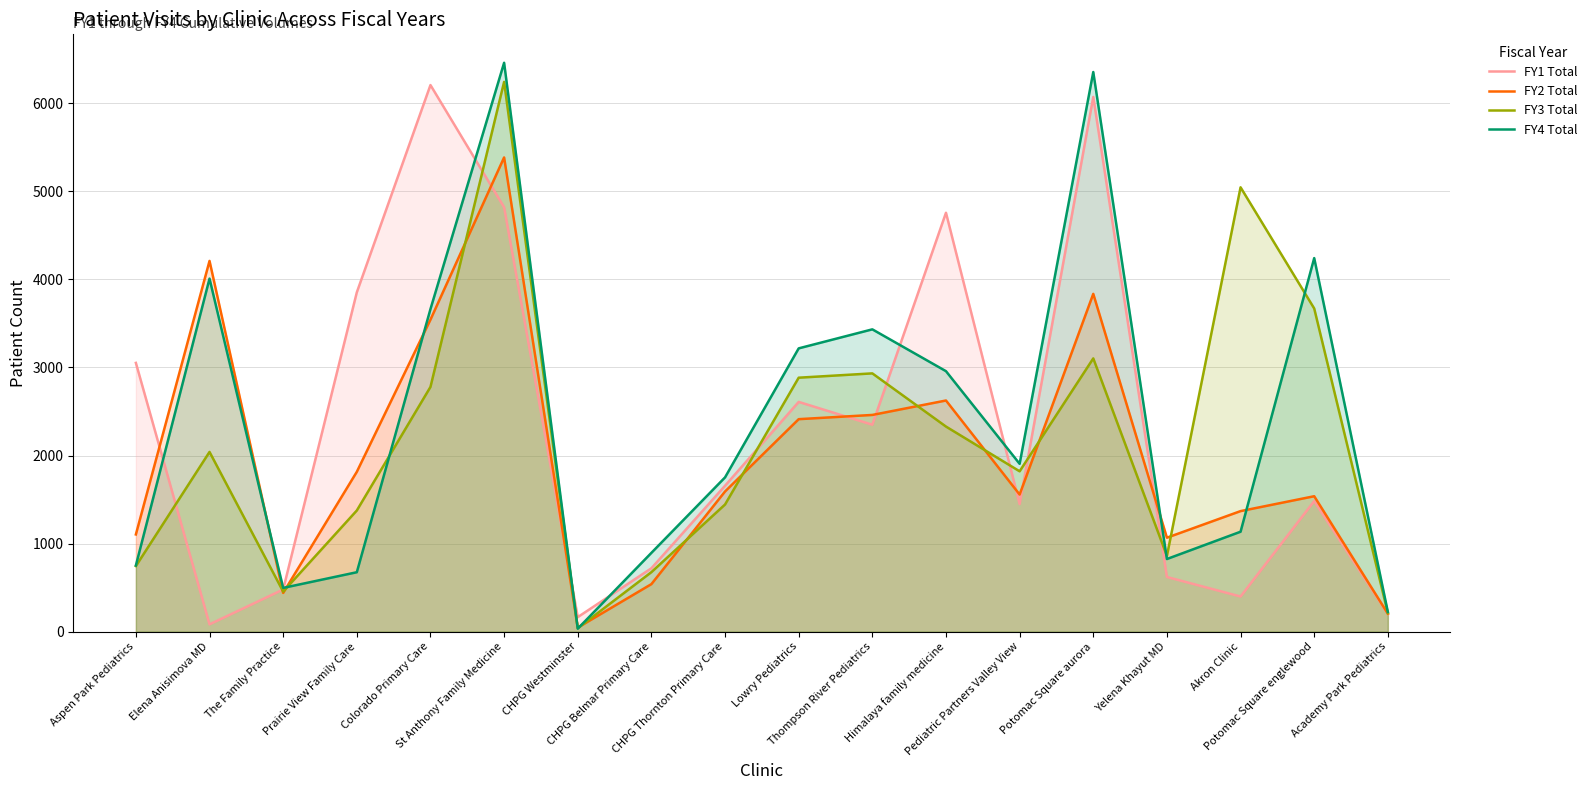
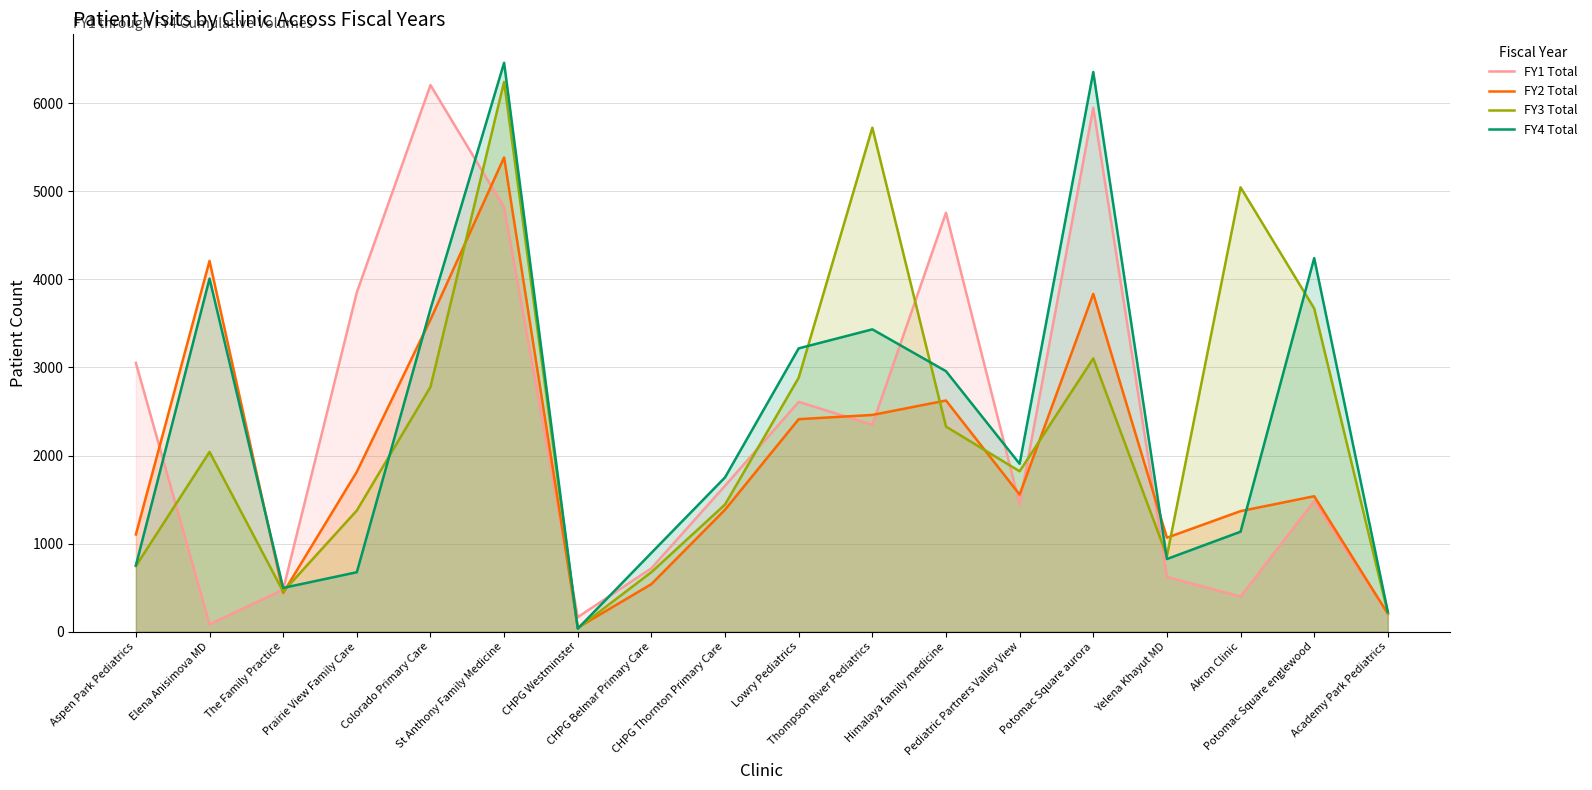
FY2 Total, CHPG Thornton Primary Care: 1600 -> 1400
FY3 Total, Thompson River Pediatrics: 2900 -> 5700
FY1 Total, Potomac Square aurora: 6100 -> 5900
